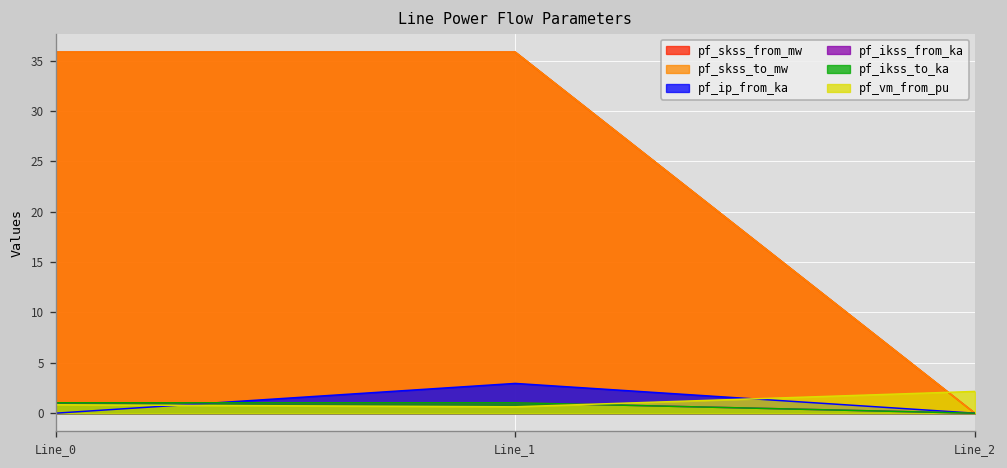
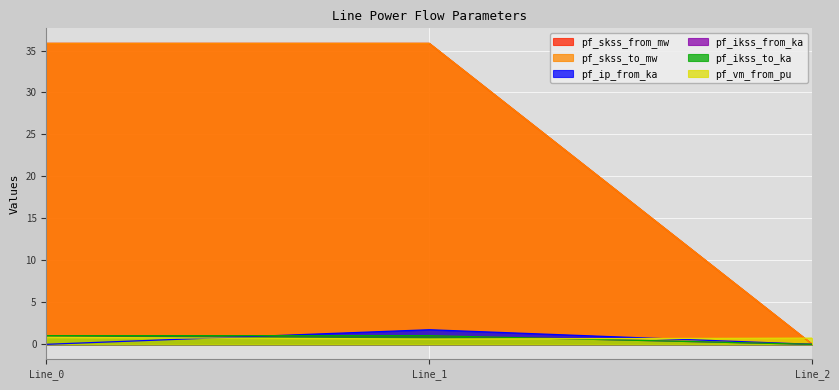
pf_ip_from_ka, Line_1: 3 -> 2
pf_vm_from_pu, Line_2: 2 -> 1
